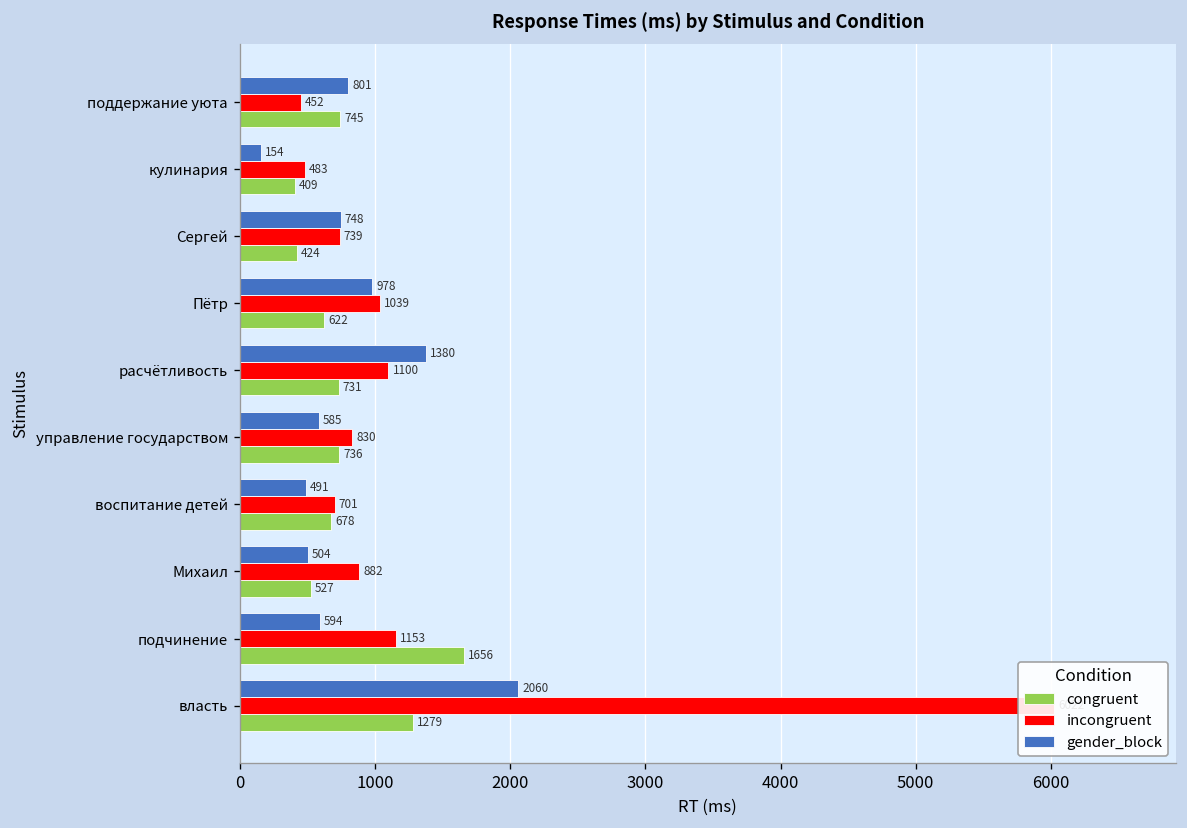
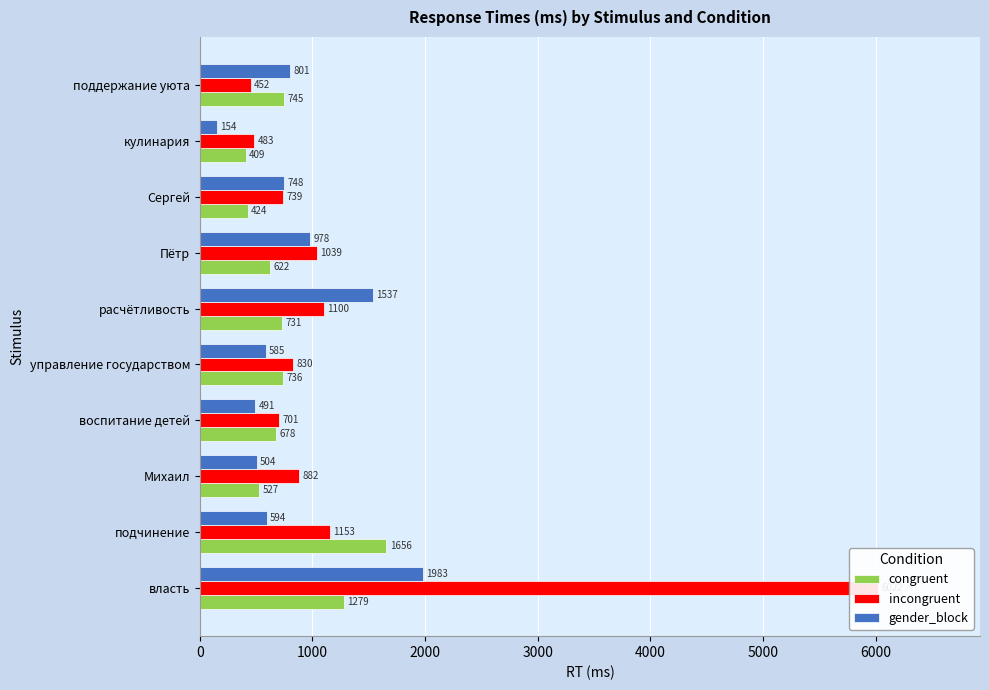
gender_block, расчётливость: 1380 -> 1537
gender_block, власть: 2060 -> 1983
